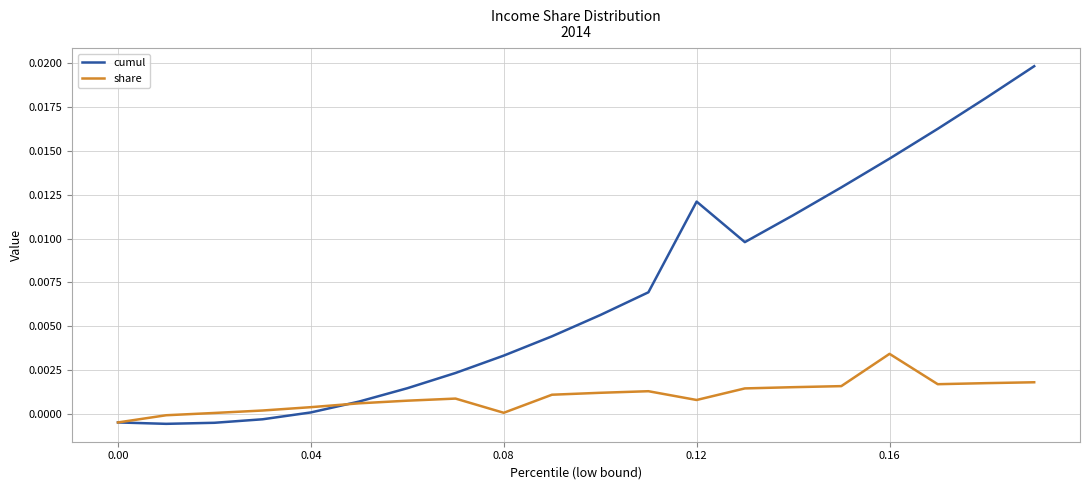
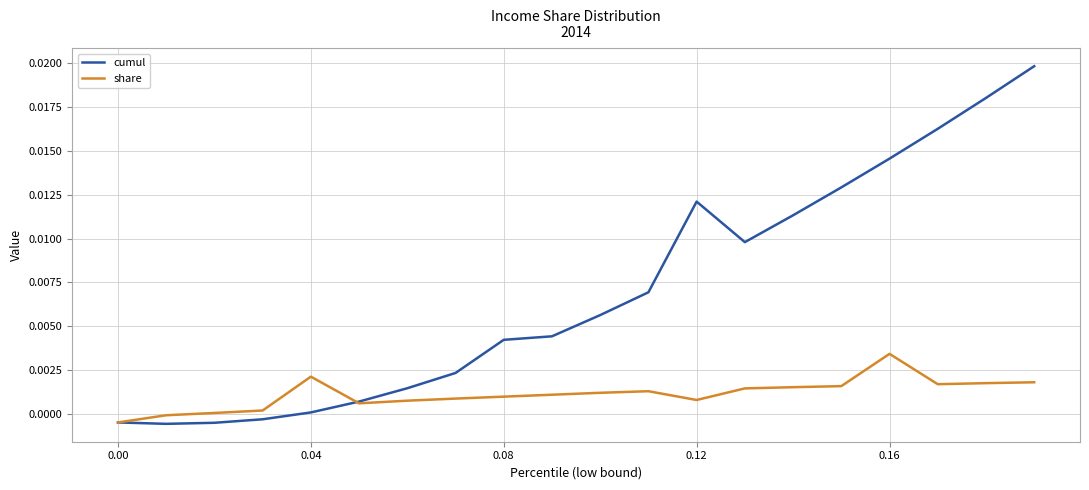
share, 0.04: 0.0004 -> 0.0021
cumul, 0.08: 0.0033 -> 0.0042
share, 0.08: 0.0001 -> 0.0010
